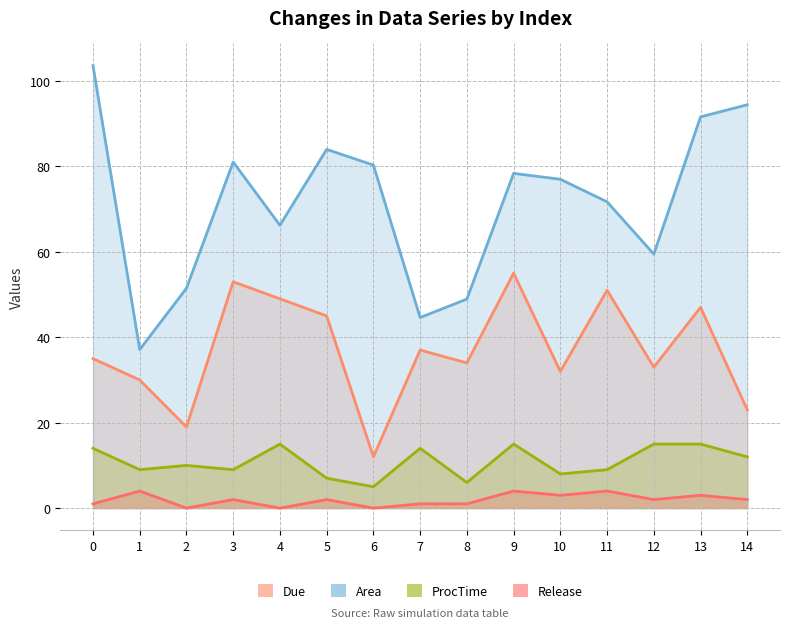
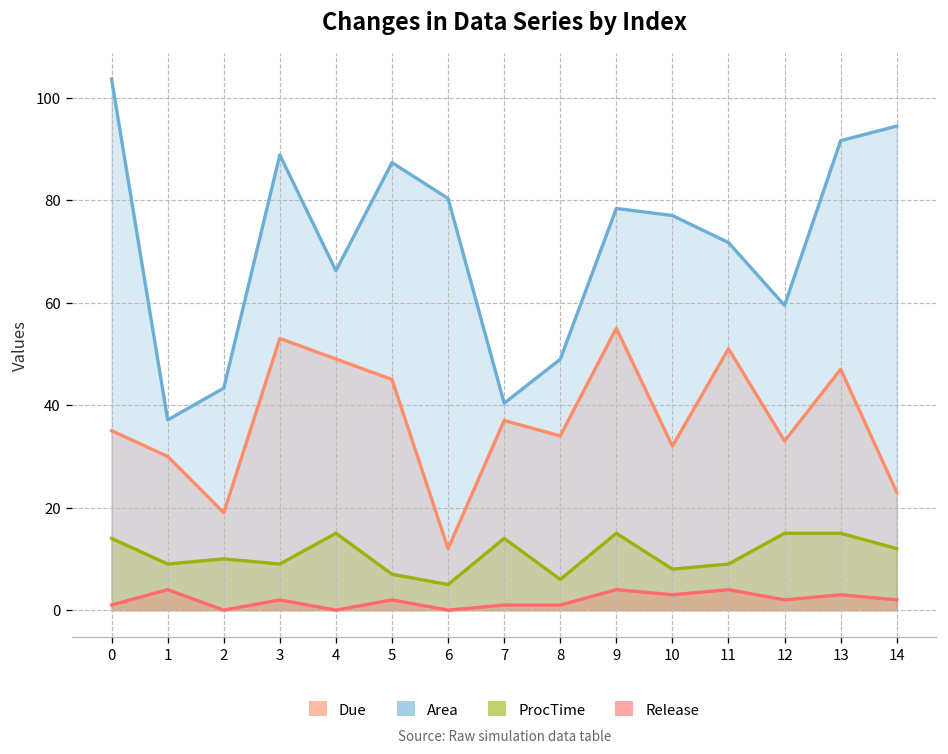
Area, 2: 51 -> 43
Area, 3: 81 -> 89
Area, 5: 84 -> 87
Area, 7: 45 -> 40
